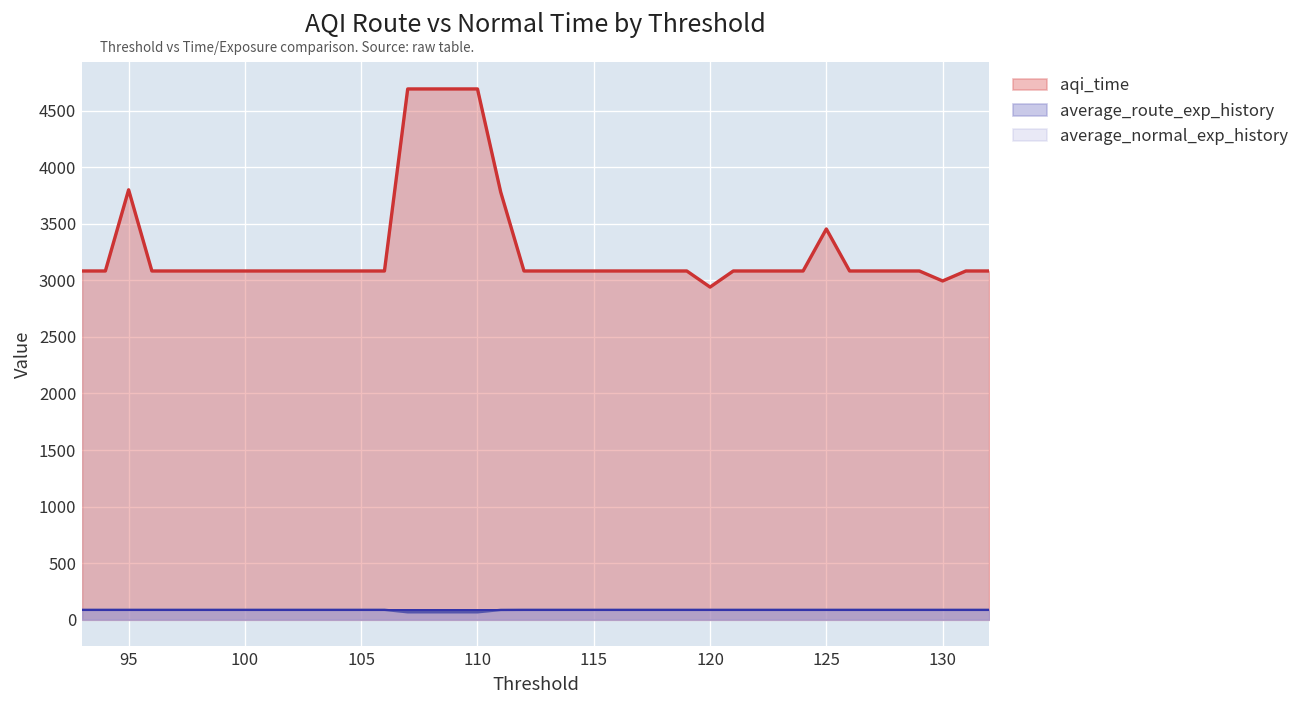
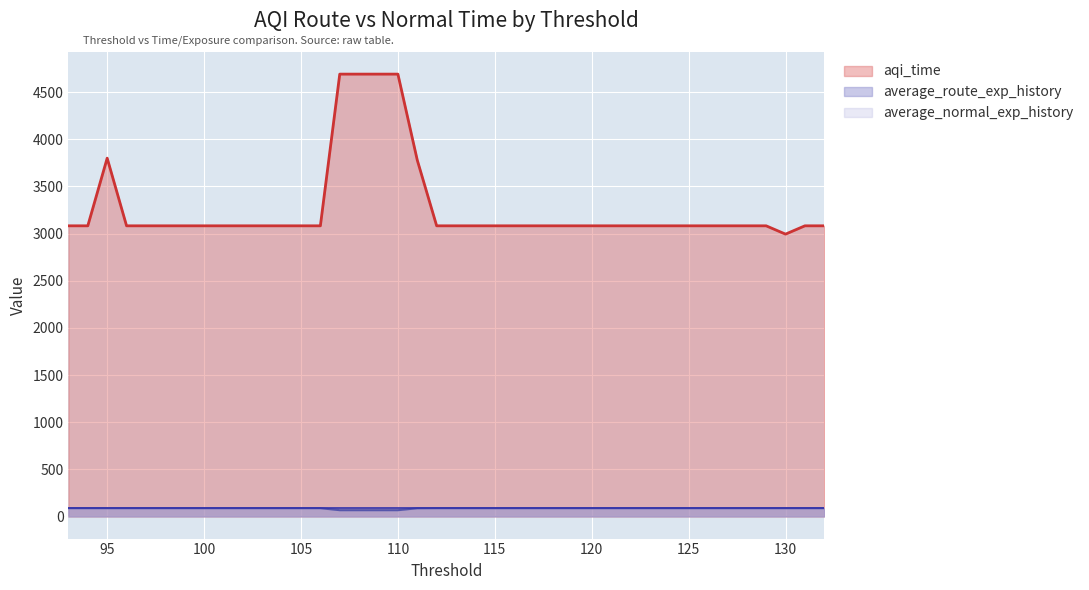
aqi_time, 120: 2900 -> 3100
aqi_time, 125: 3500 -> 3100
